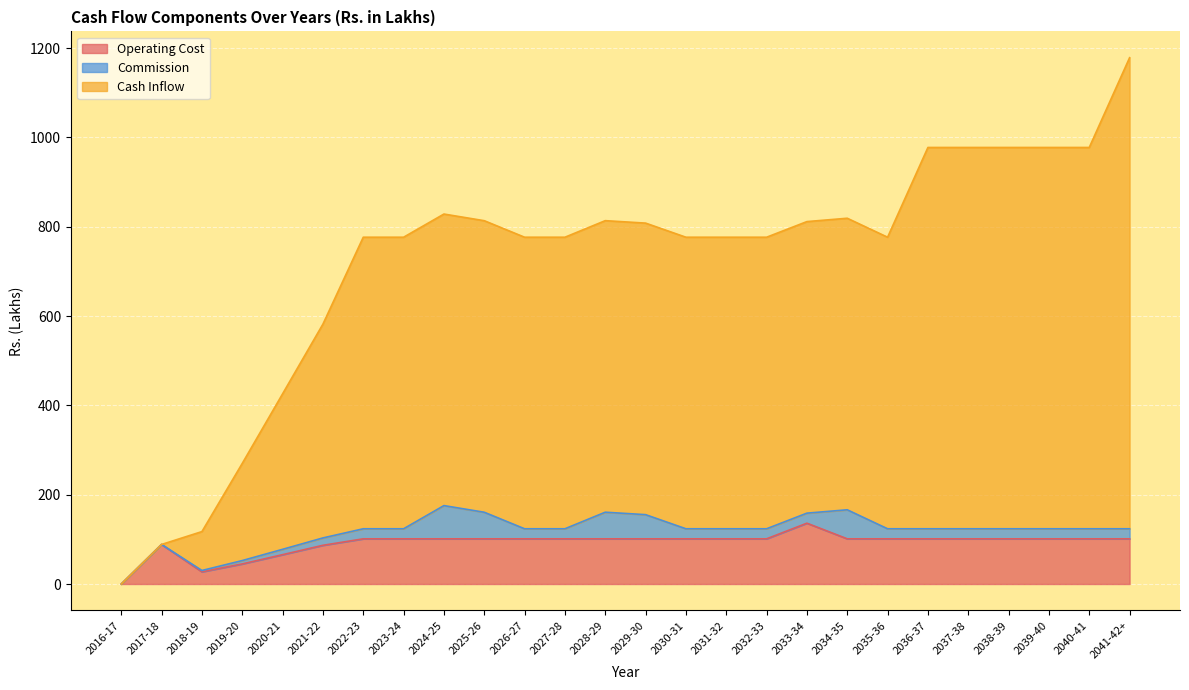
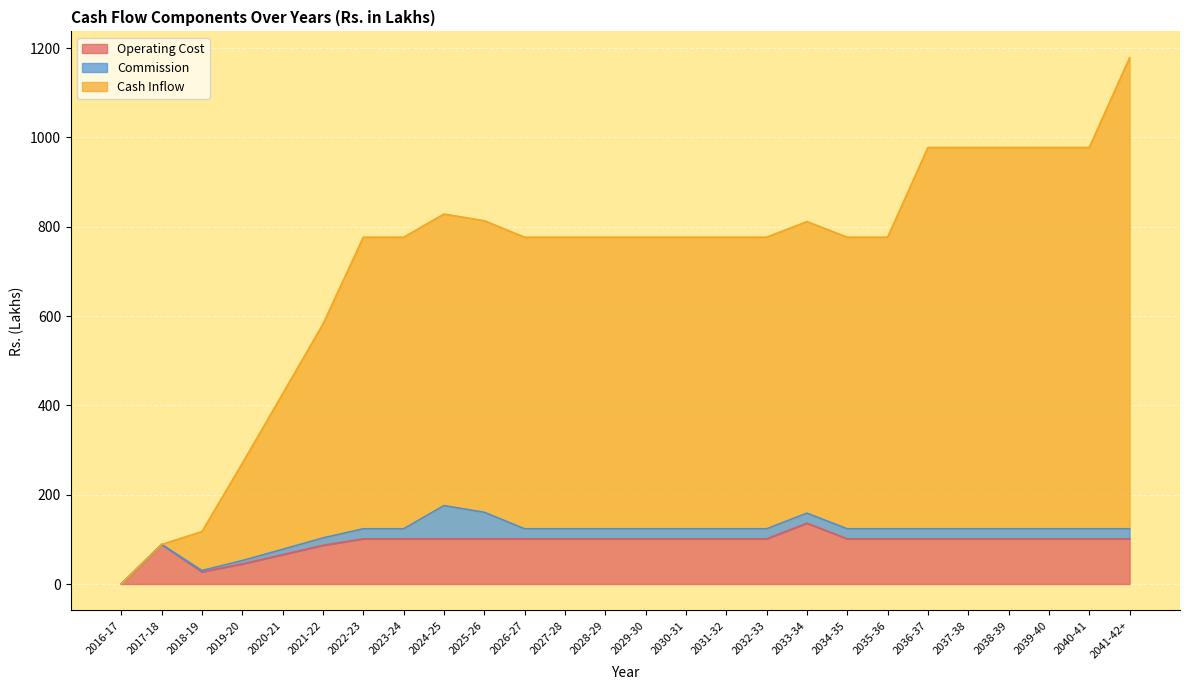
Commission, 2028-29: 60 -> 20
Commission, 2029-30: 50 -> 20
Commission, 2034-35: 60 -> 20
